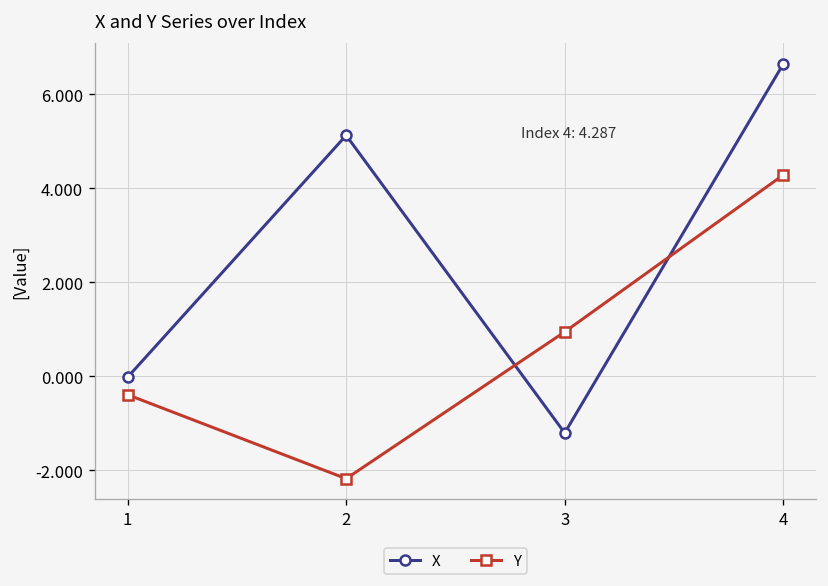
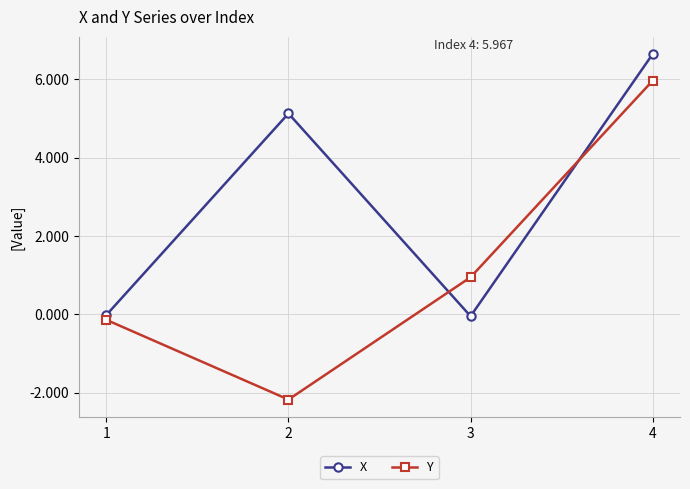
Y, 1: -0.4 -> -0.1
X, 3: -1.2 -> 0.0
Y, 4: 4.287 -> 5.967
